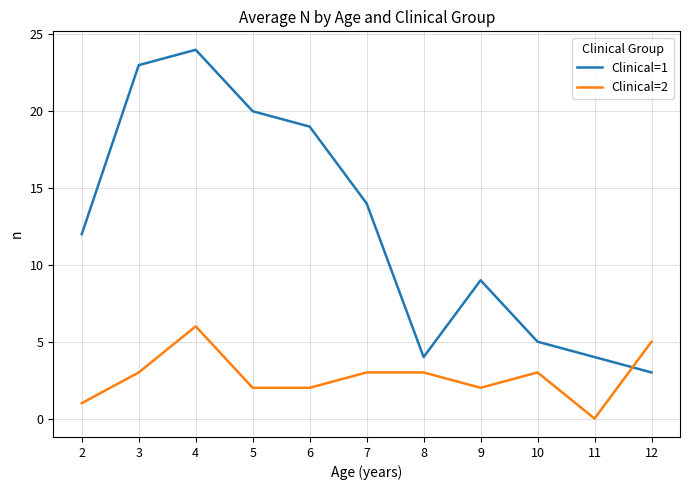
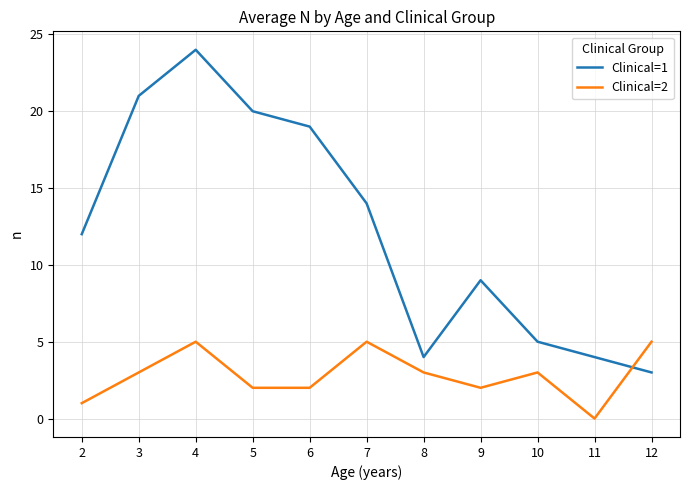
Clinical=1, 3: 23 -> 21
Clinical=2, 4: 6 -> 5
Clinical=2, 7: 3 -> 5
